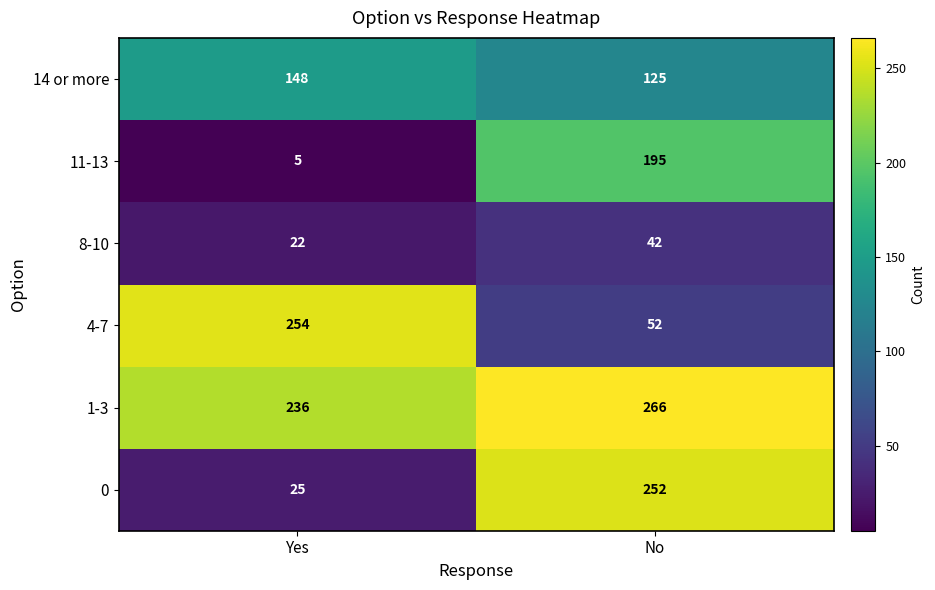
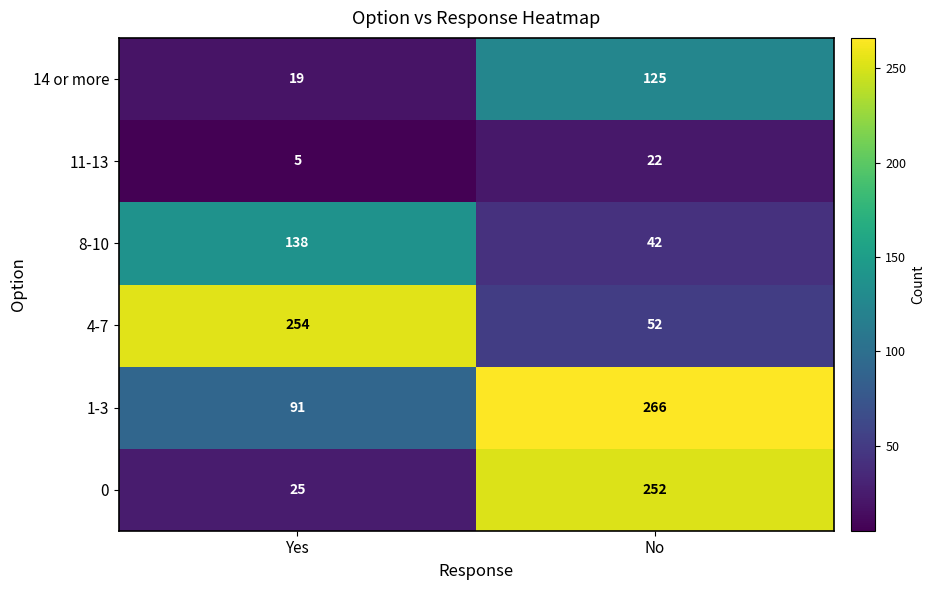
14 or more, Yes: 148 -> 19
11-13, No: 195 -> 22
8-10, Yes: 22 -> 138
1-3, Yes: 236 -> 91
